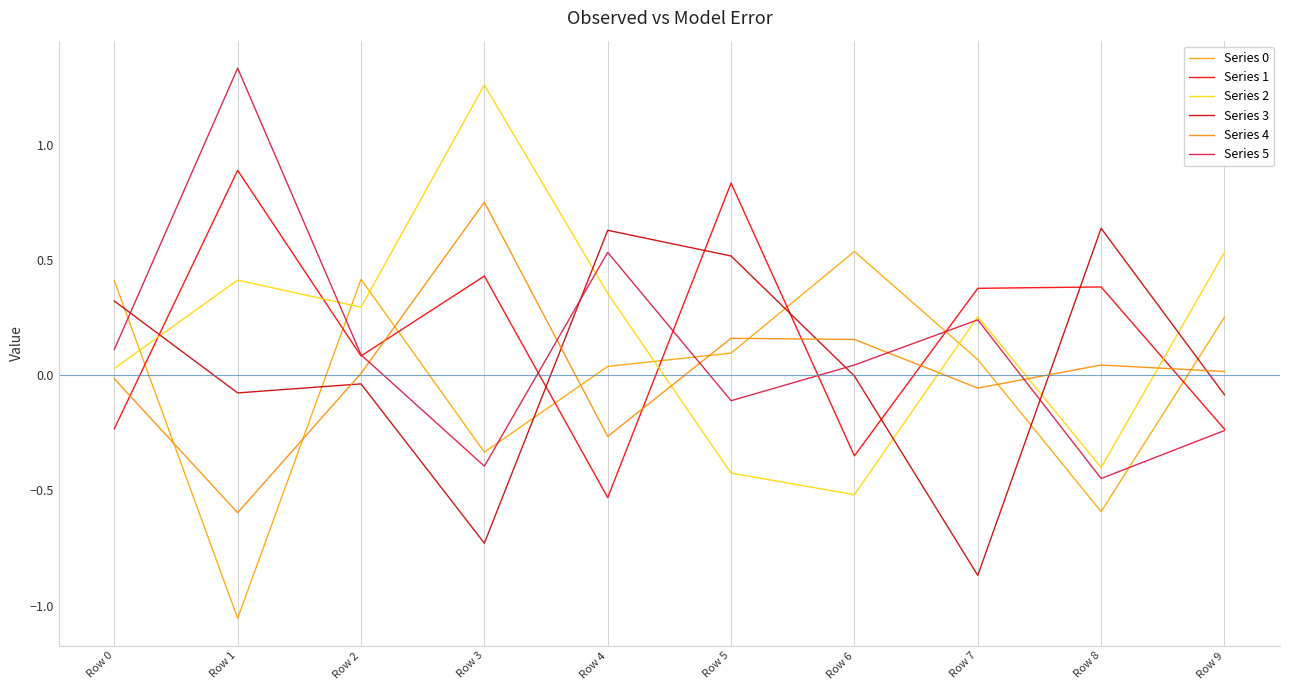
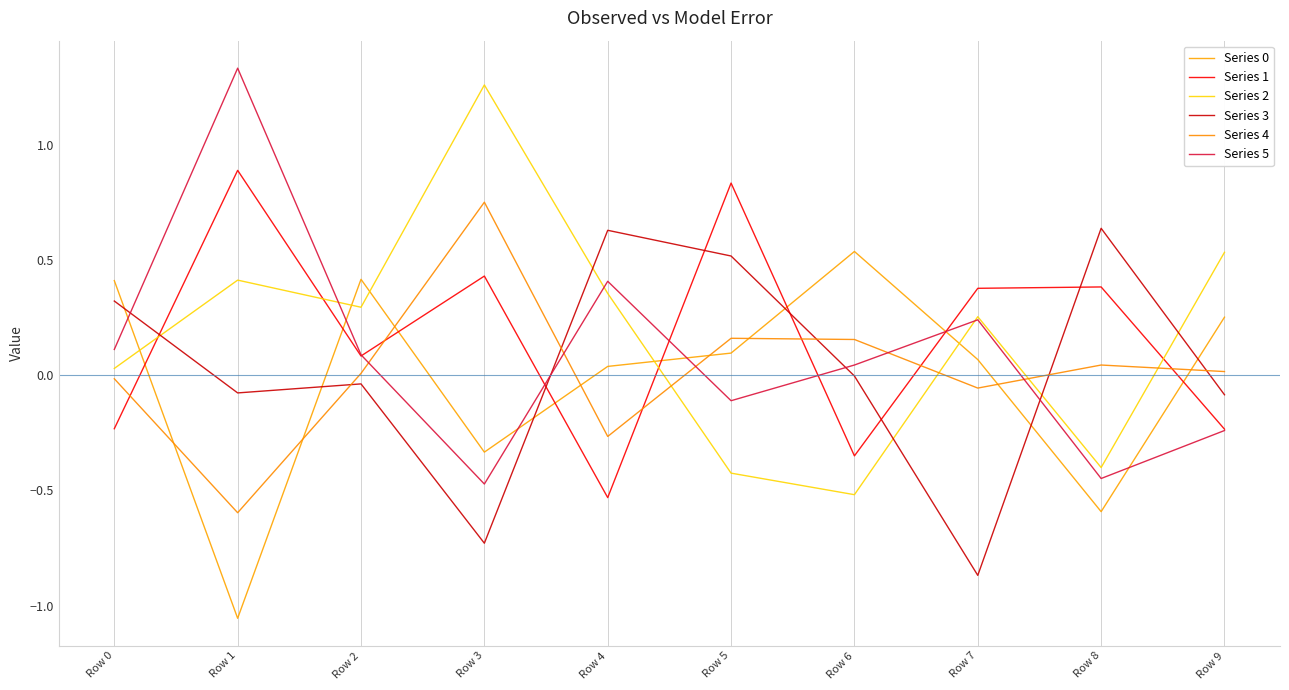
Series 5, Row 3: -0.39 -> -0.47
Series 5, Row 4: 0.53 -> 0.41
